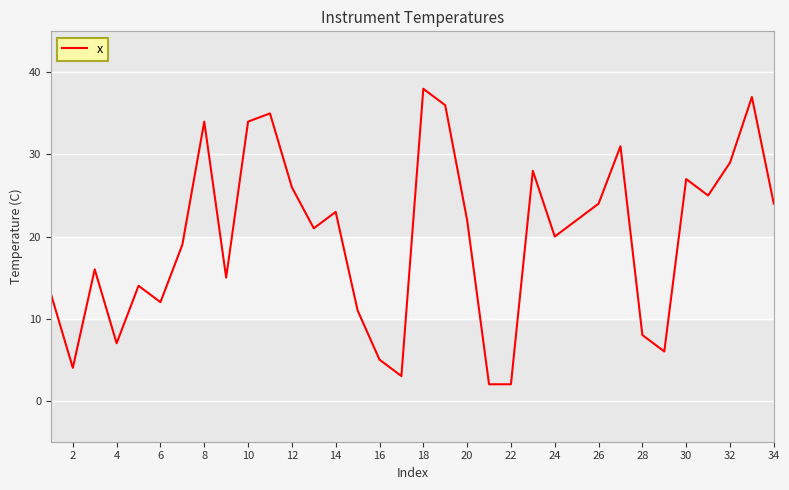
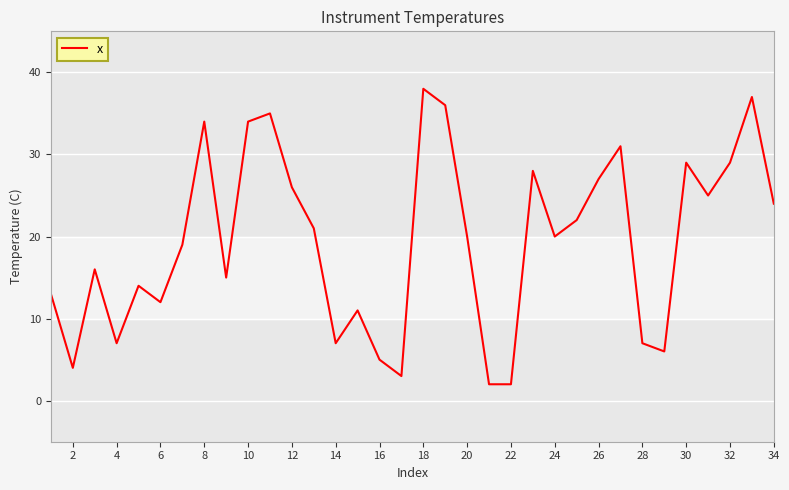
14: 23 -> 7
20: 22 -> 20
26: 24 -> 27
28: 8 -> 7
30: 27 -> 29
